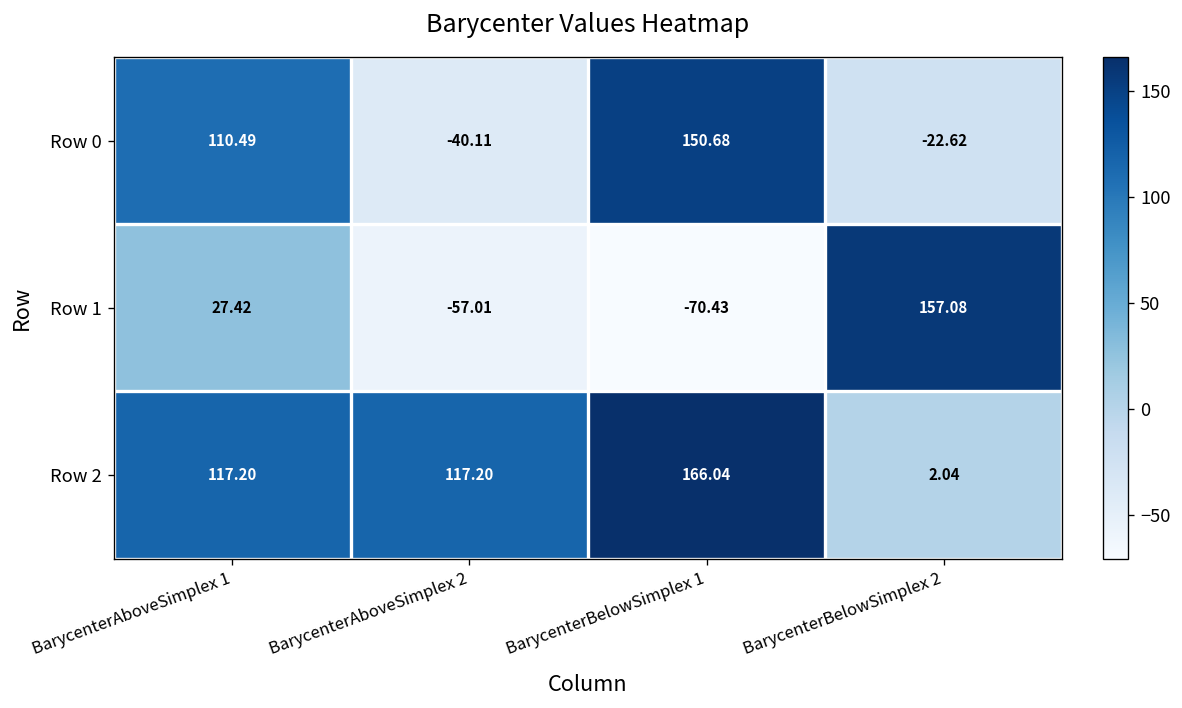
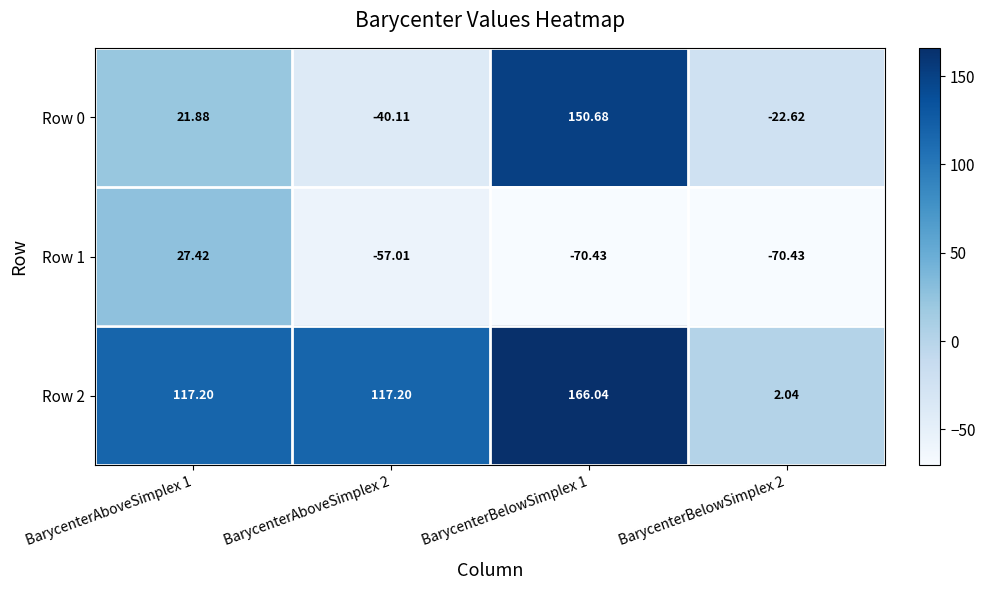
Row 0, BarycenterAboveSimplex 1: 110.49 -> 21.88
Row 1, BarycenterBelowSimplex 2: 157.08 -> -70.43
